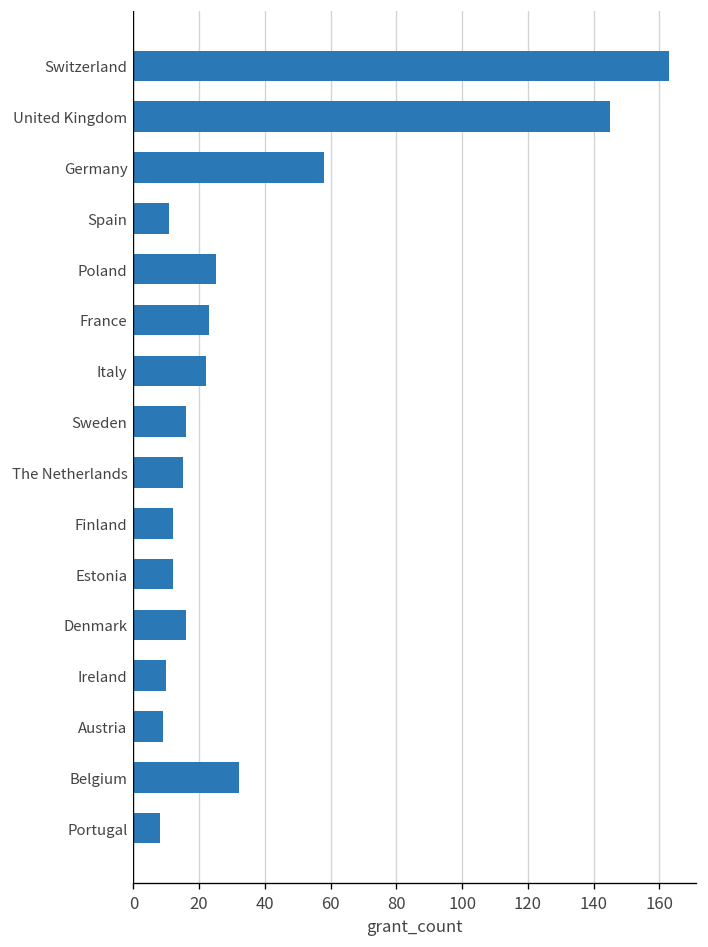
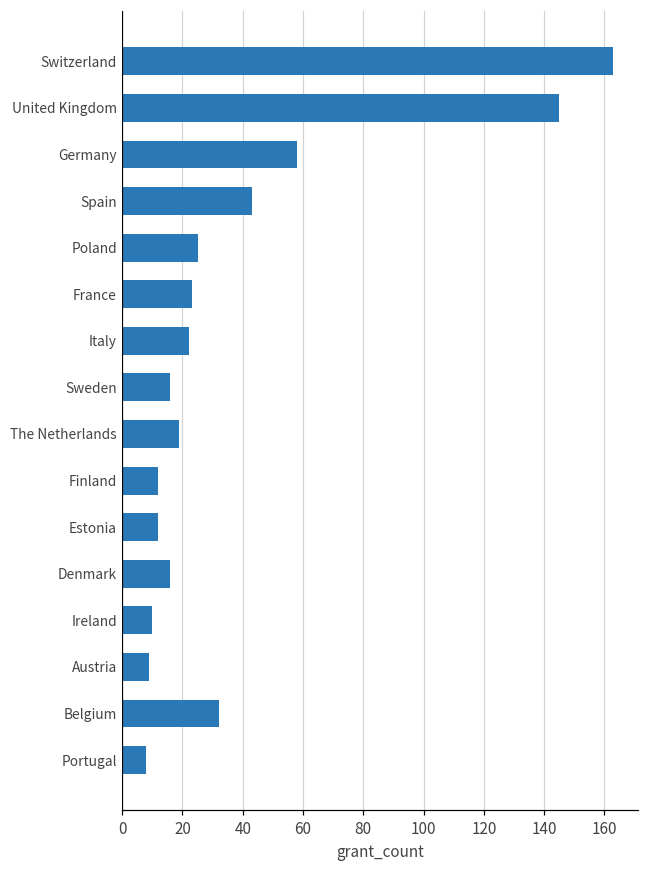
Spain: 11 -> 43
The Netherlands: 15 -> 19
